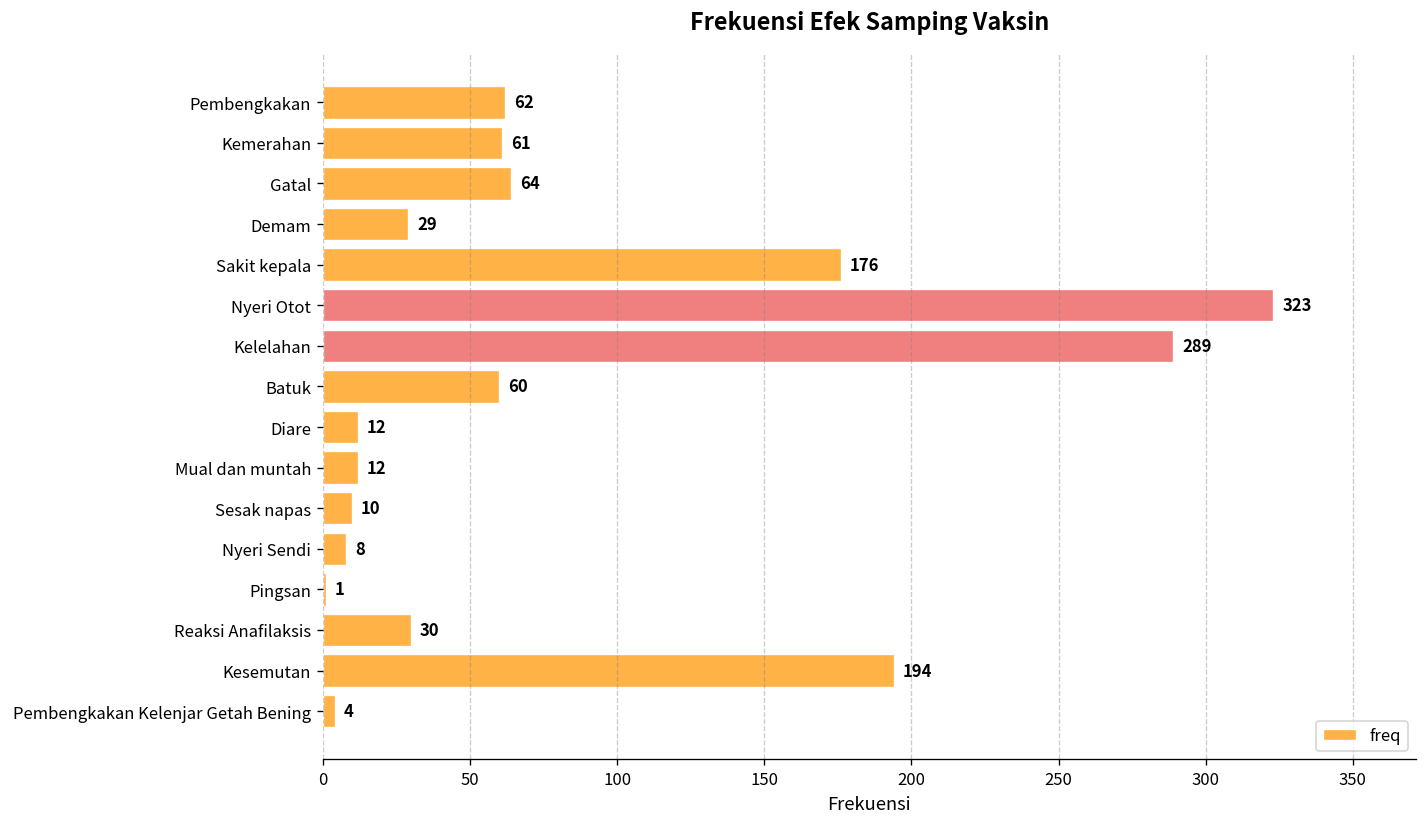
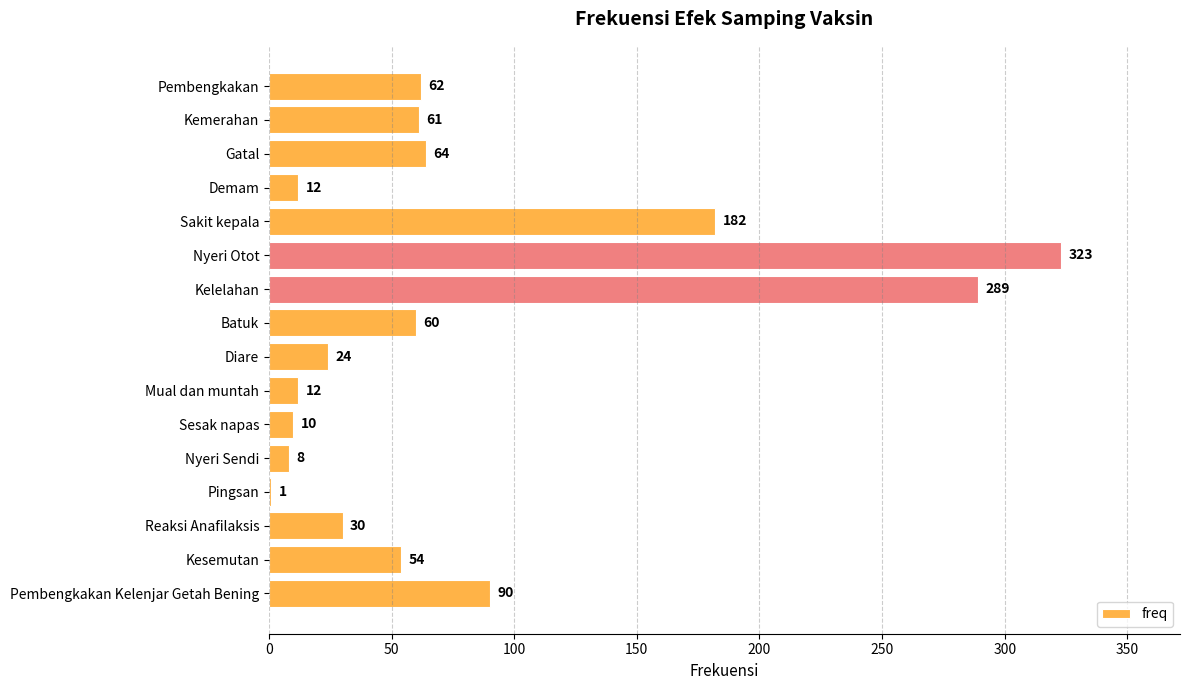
Demam: 29 -> 12
Sakit kepala: 176 -> 182
Diare: 12 -> 24
Kesemutan: 194 -> 54
Pembengkakan Kelenjar Getah Bening: 4 -> 90
